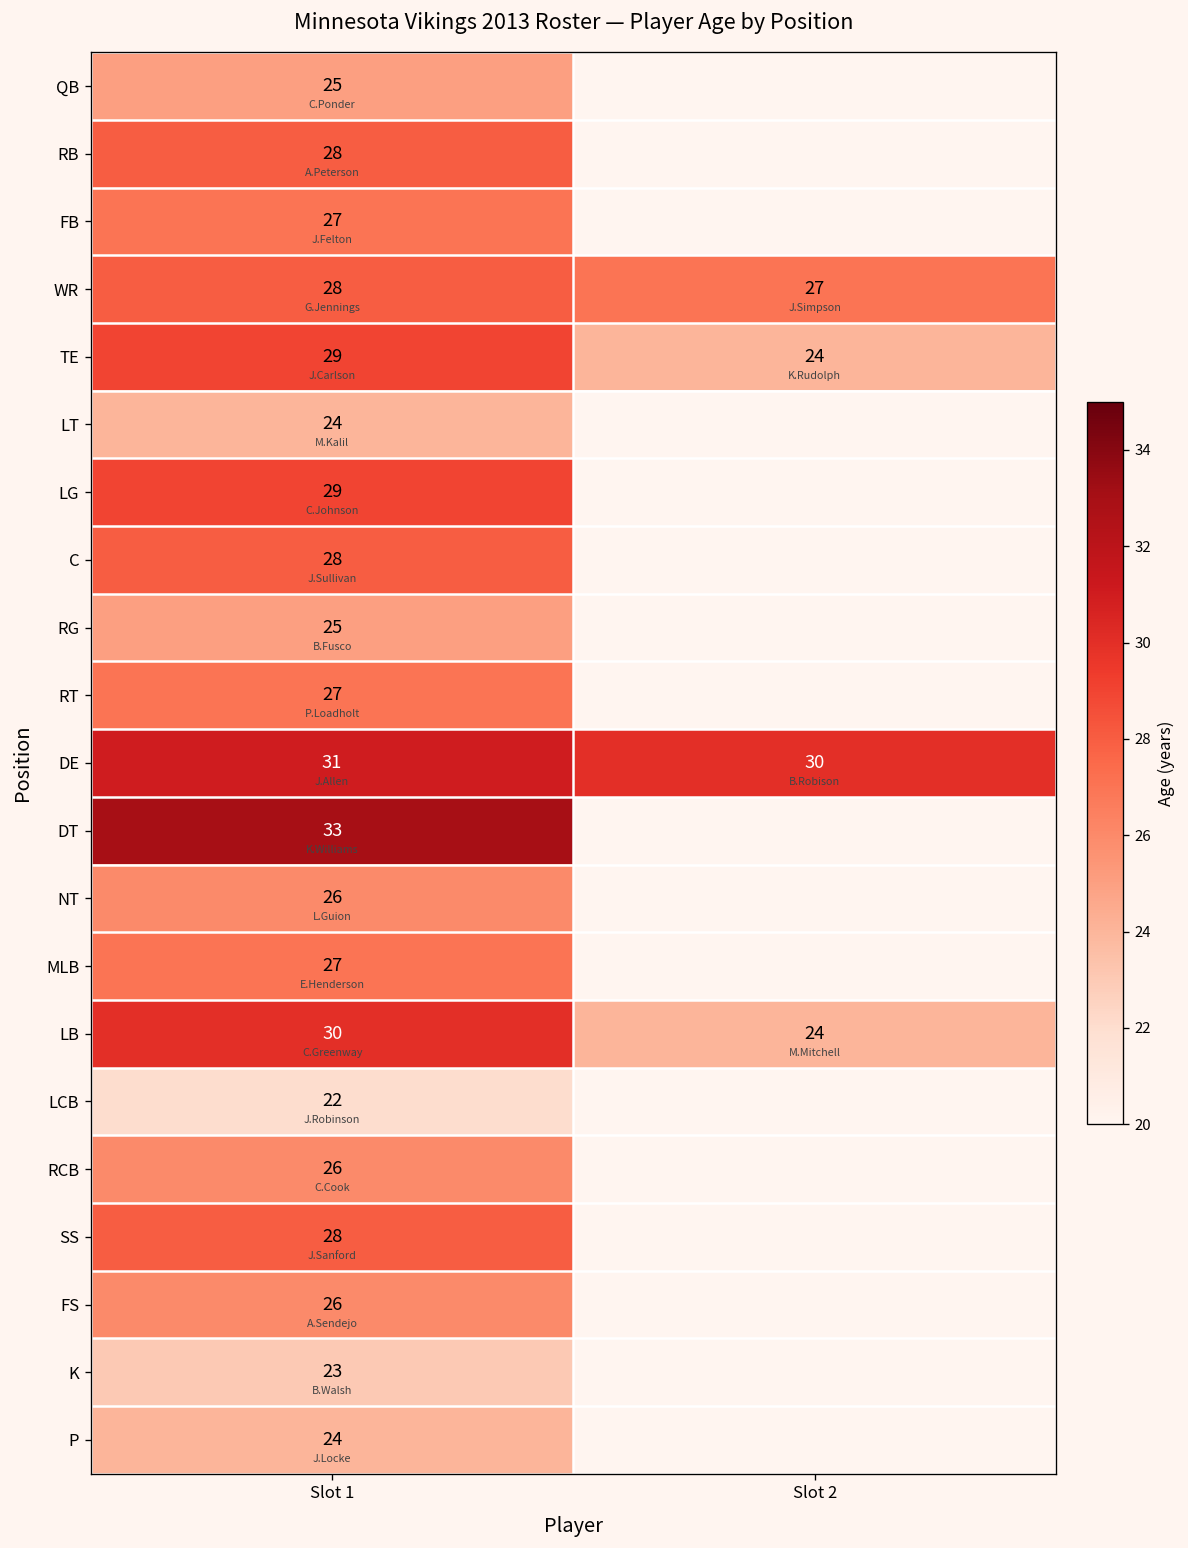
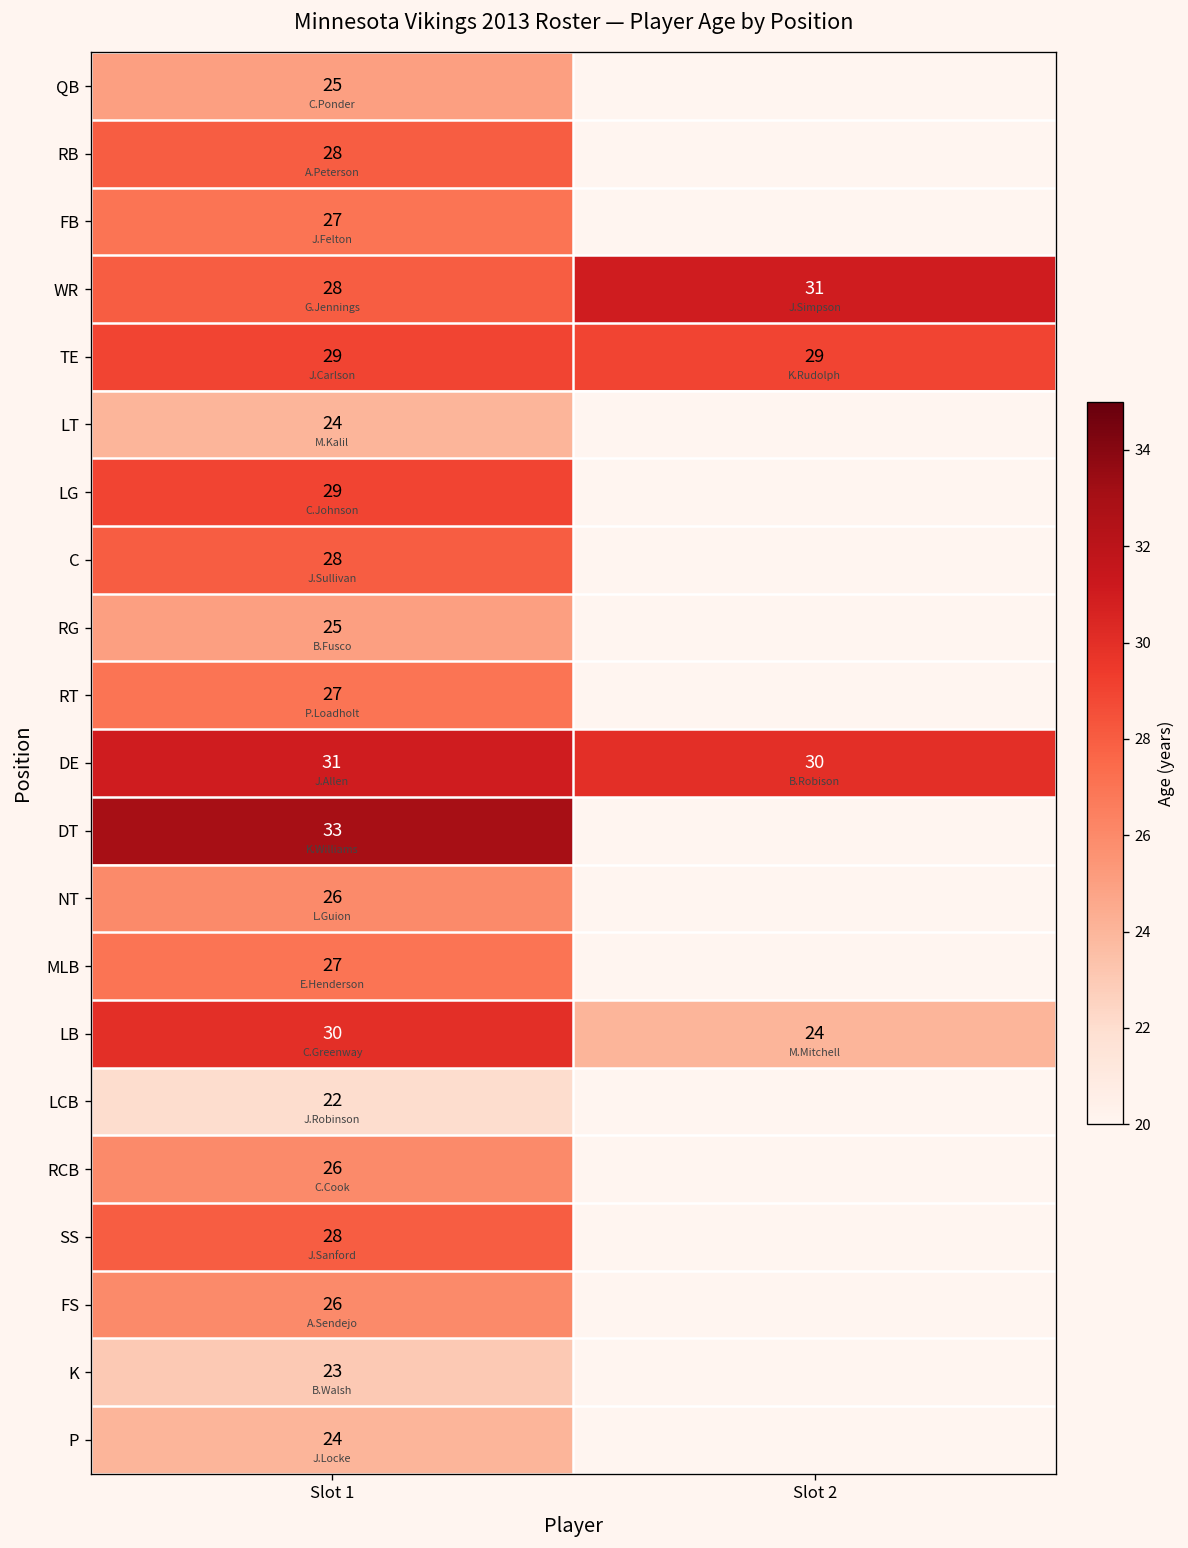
WR, Slot 2: 27 -> 31
TE, Slot 2: 24 -> 29
